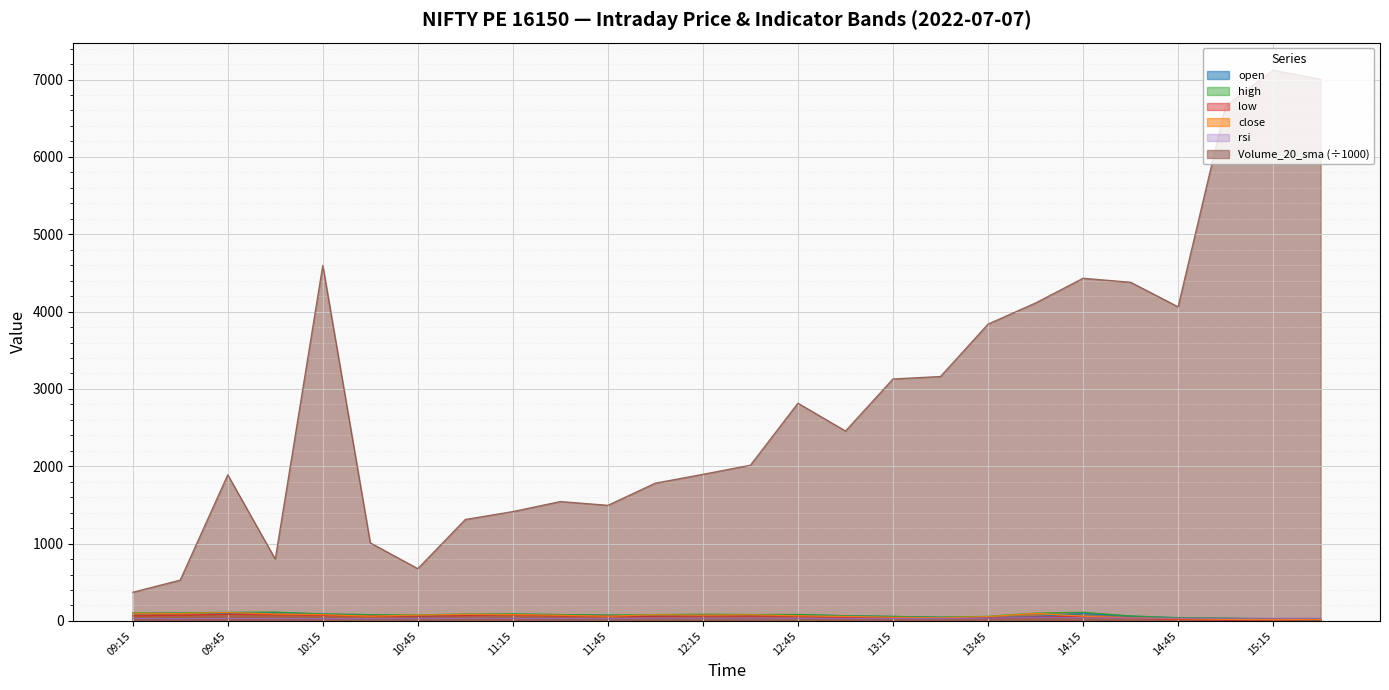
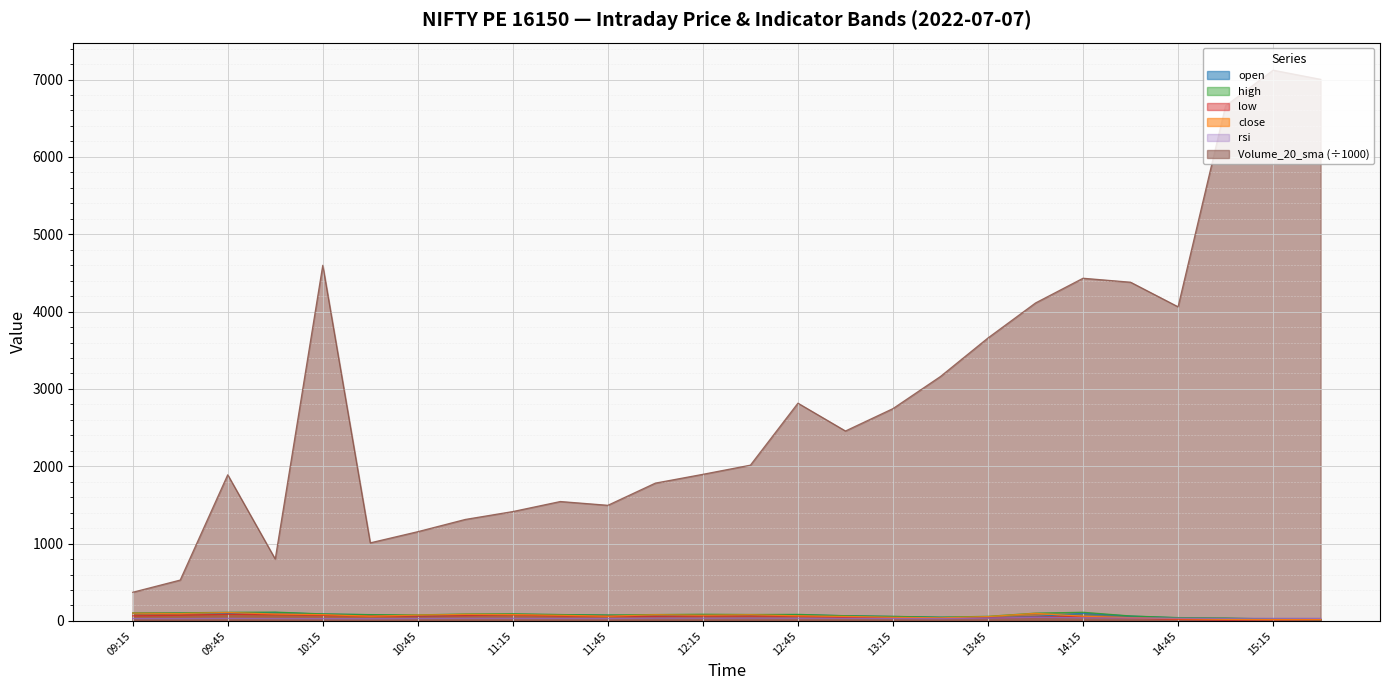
Volume_20_sma (÷1000), 10:45: 700 -> 1200
Volume_20_sma (÷1000), 13:15: 3100 -> 2700
Volume_20_sma (÷1000), 13:45: 3800 -> 3700
